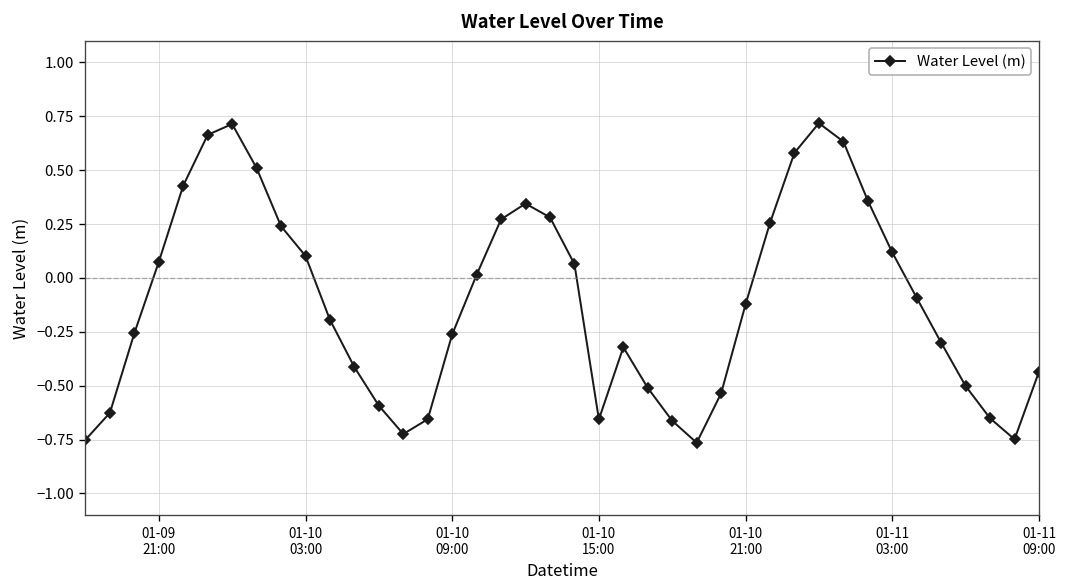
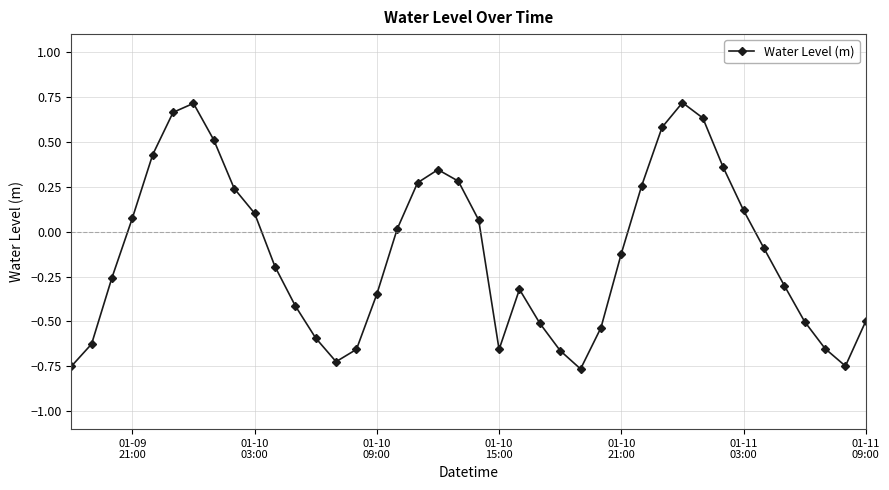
01-10 09:00: -0.26 -> -0.35
01-11 09:00: -0.44 -> -0.50
